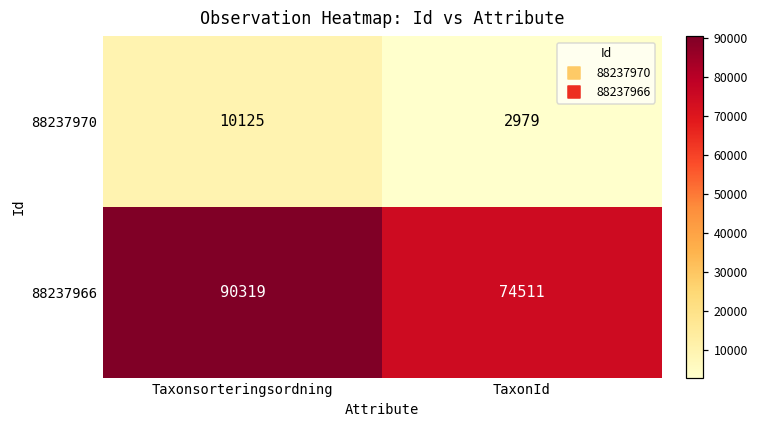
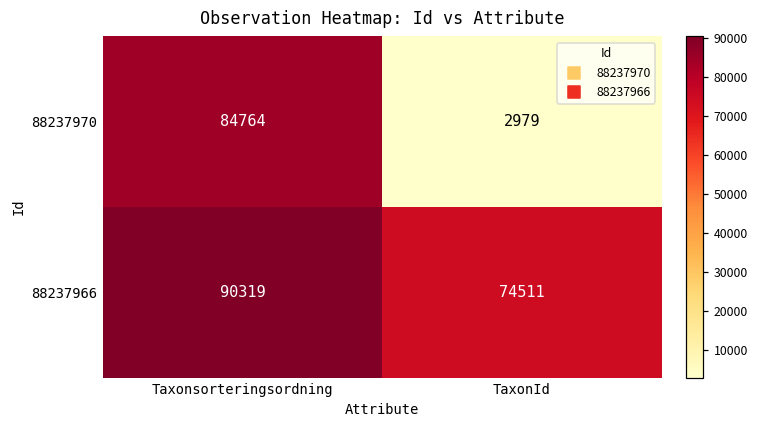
88237970, Taxonsorteringsordning: 10125 -> 84764
